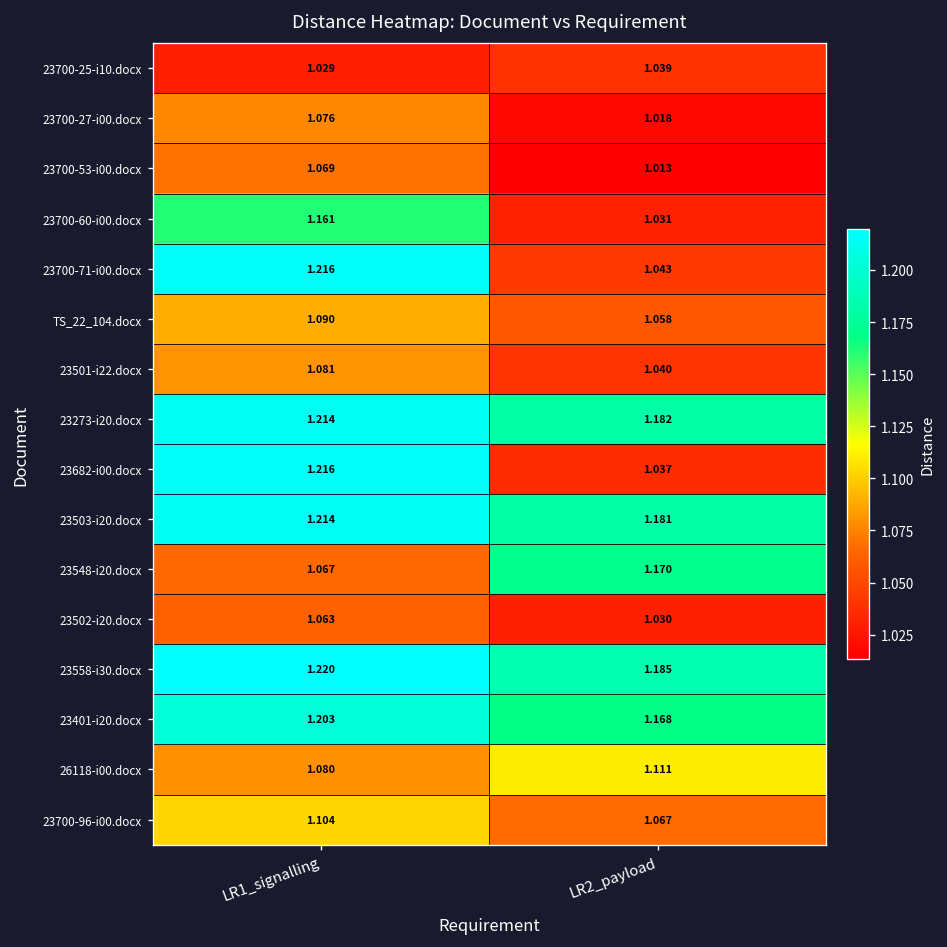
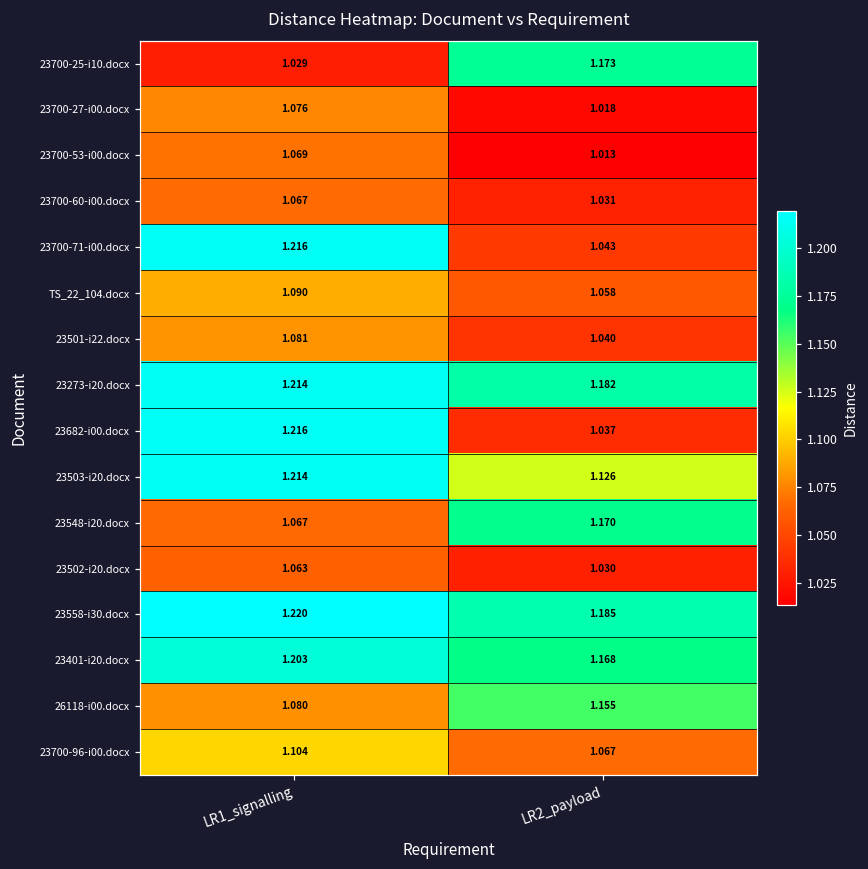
23700-25-i10.docx, LR2_payload: 1.039 -> 1.173
23700-60-i00.docx, LR1_signalling: 1.161 -> 1.067
23503-i20.docx, LR2_payload: 1.181 -> 1.126
26118-i00.docx, LR2_payload: 1.111 -> 1.155
